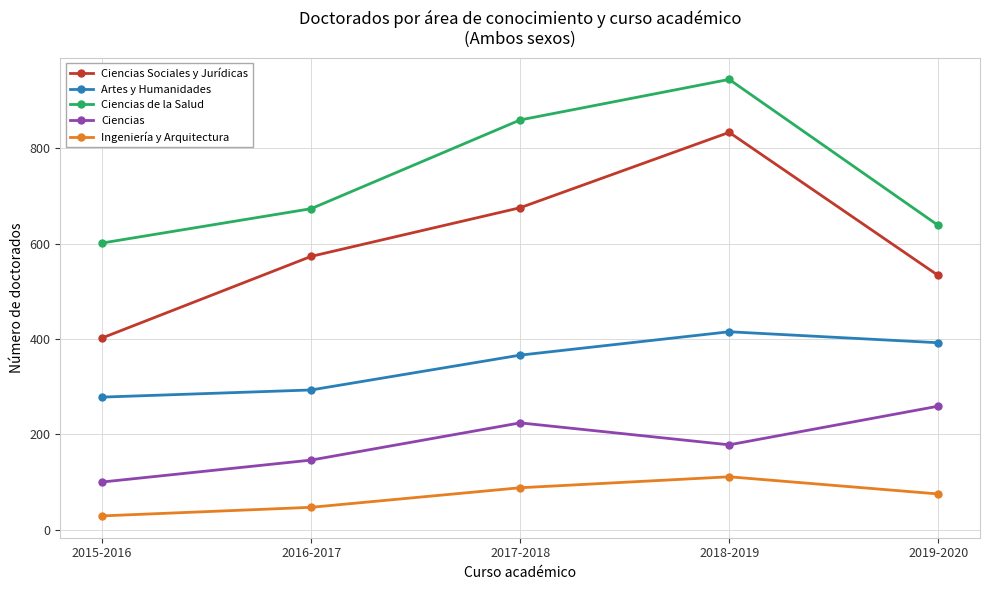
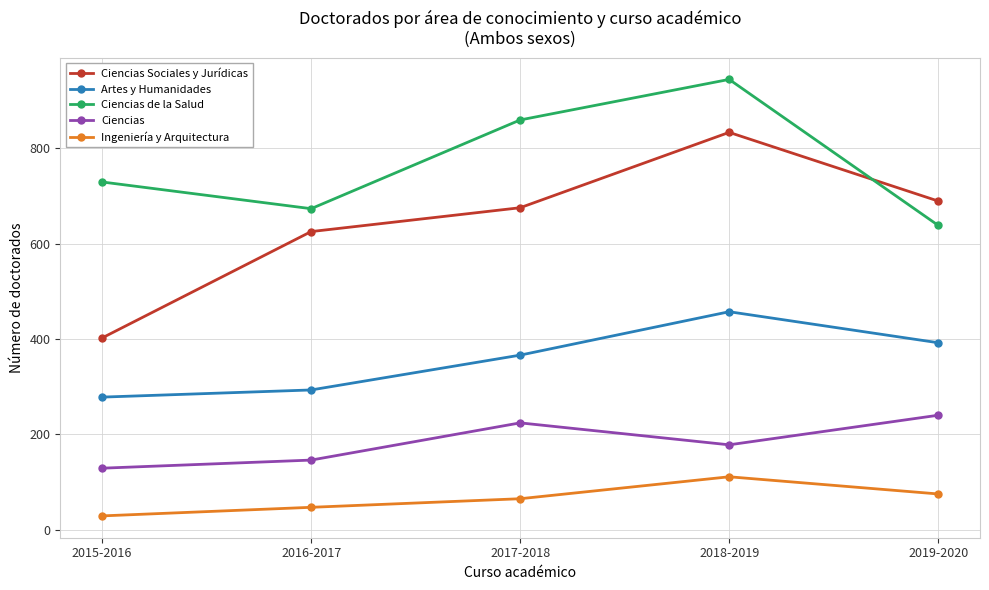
Ciencias de la Salud, 2015-2016: 600 -> 730
Ciencias, 2015-2016: 100 -> 130
Ciencias Sociales y Jurídicas, 2016-2017: 570 -> 630
Ingeniería y Arquitectura, 2017-2018: 90 -> 70
Artes y Humanidades, 2018-2019: 420 -> 460
Ciencias Sociales y Jurídicas, 2019-2020: 530 -> 690
Ciencias, 2019-2020: 260 -> 240
